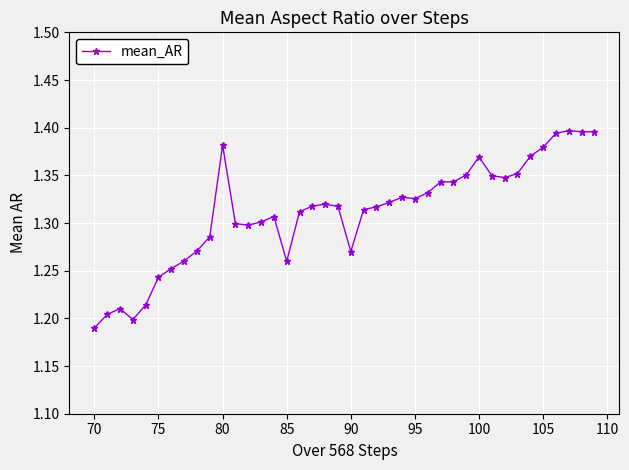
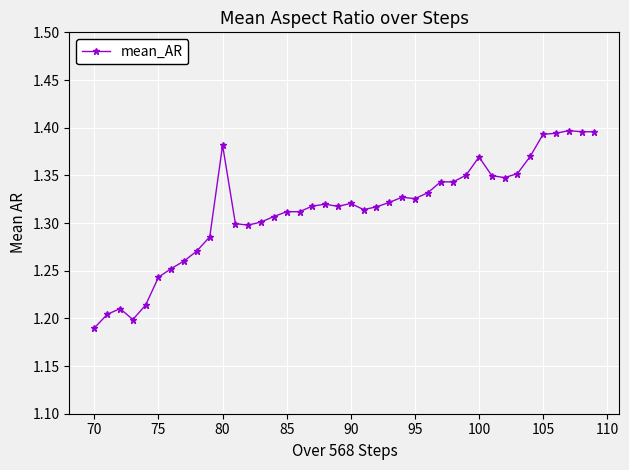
85: 1.26 -> 1.31
90: 1.27 -> 1.32
105: 1.38 -> 1.39
